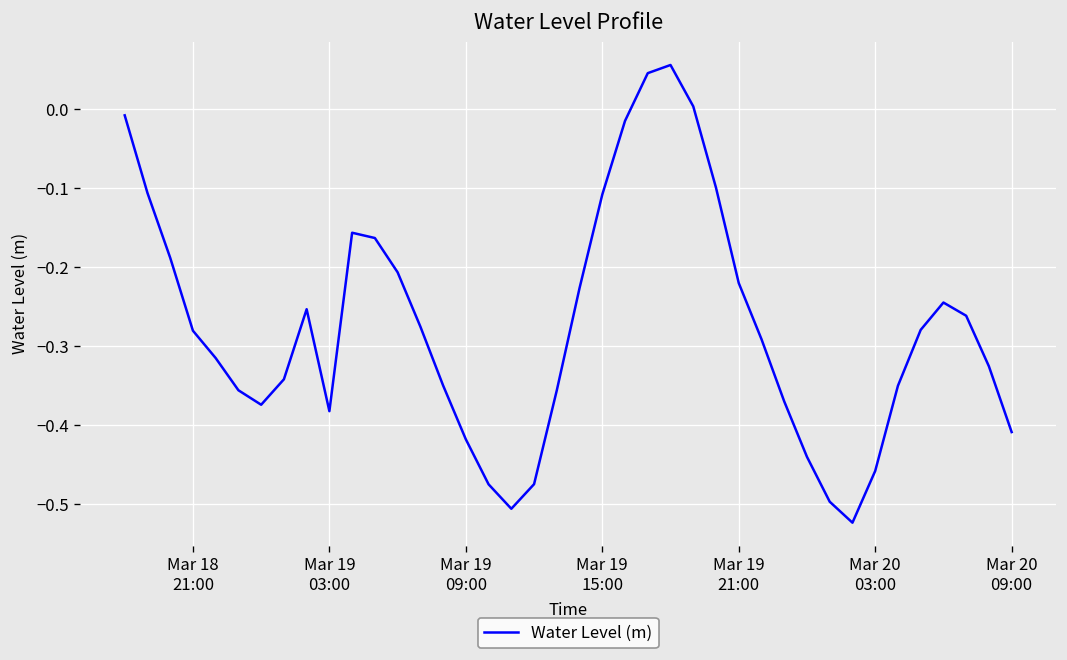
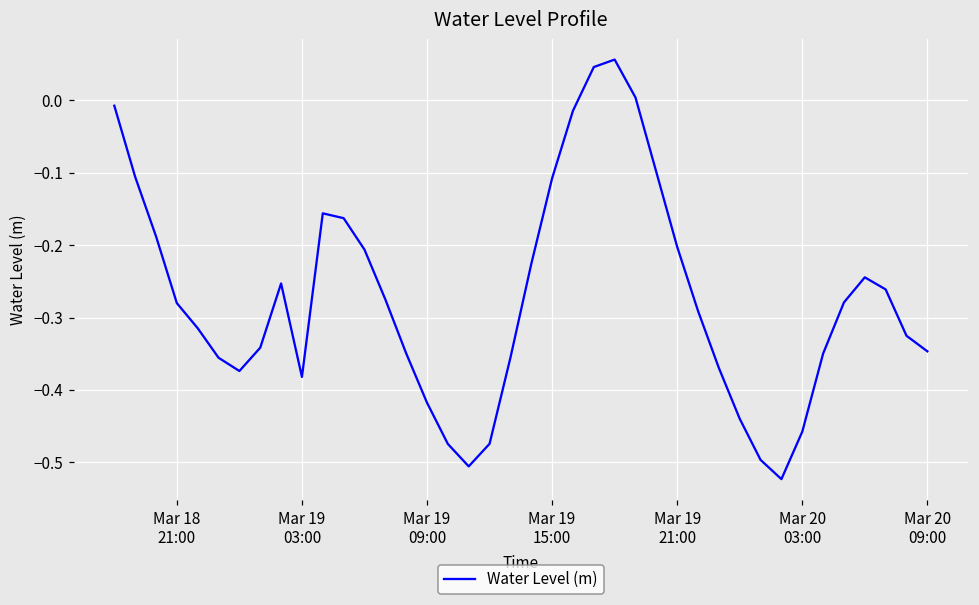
Mar 19 21:00: -0.22 -> -0.20
Mar 20 09:00: -0.41 -> -0.35
